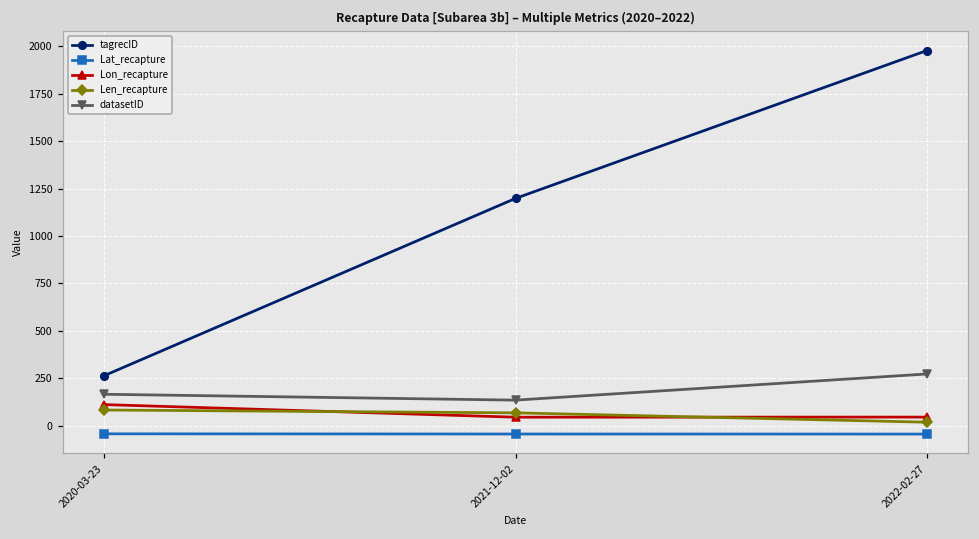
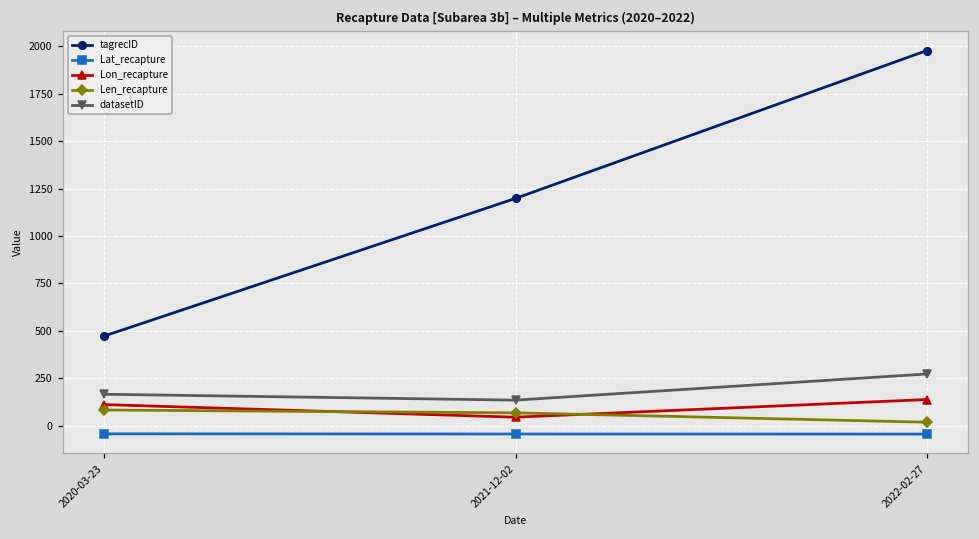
tagrecID, 2020-03-23: 260 -> 470
Lon_recapture, 2022-02-27: 40 -> 140
